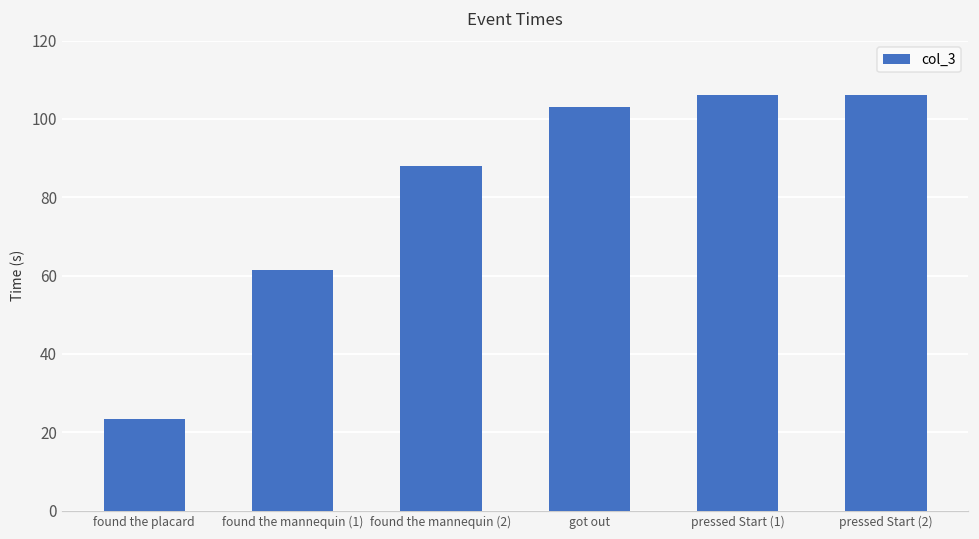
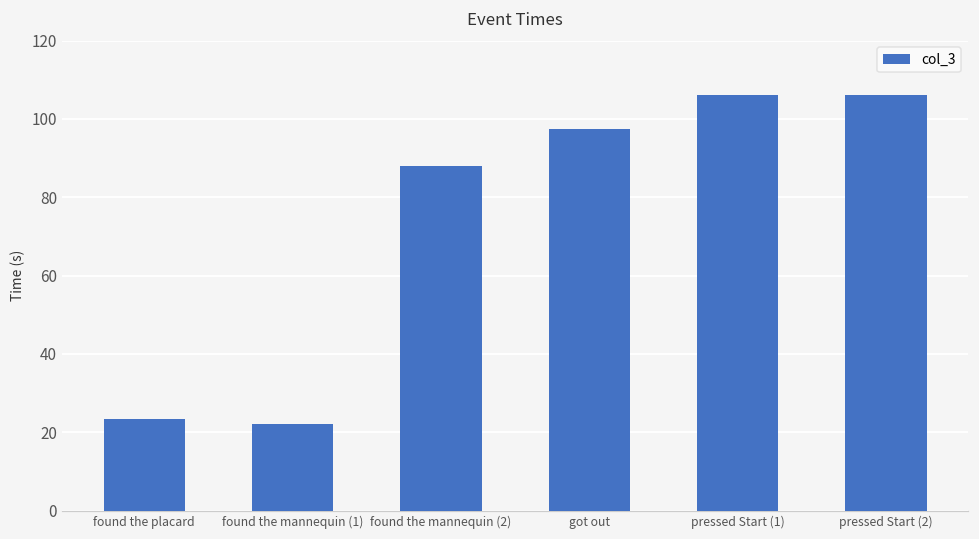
found the mannequin (1): 61 -> 22
got out: 103 -> 97
